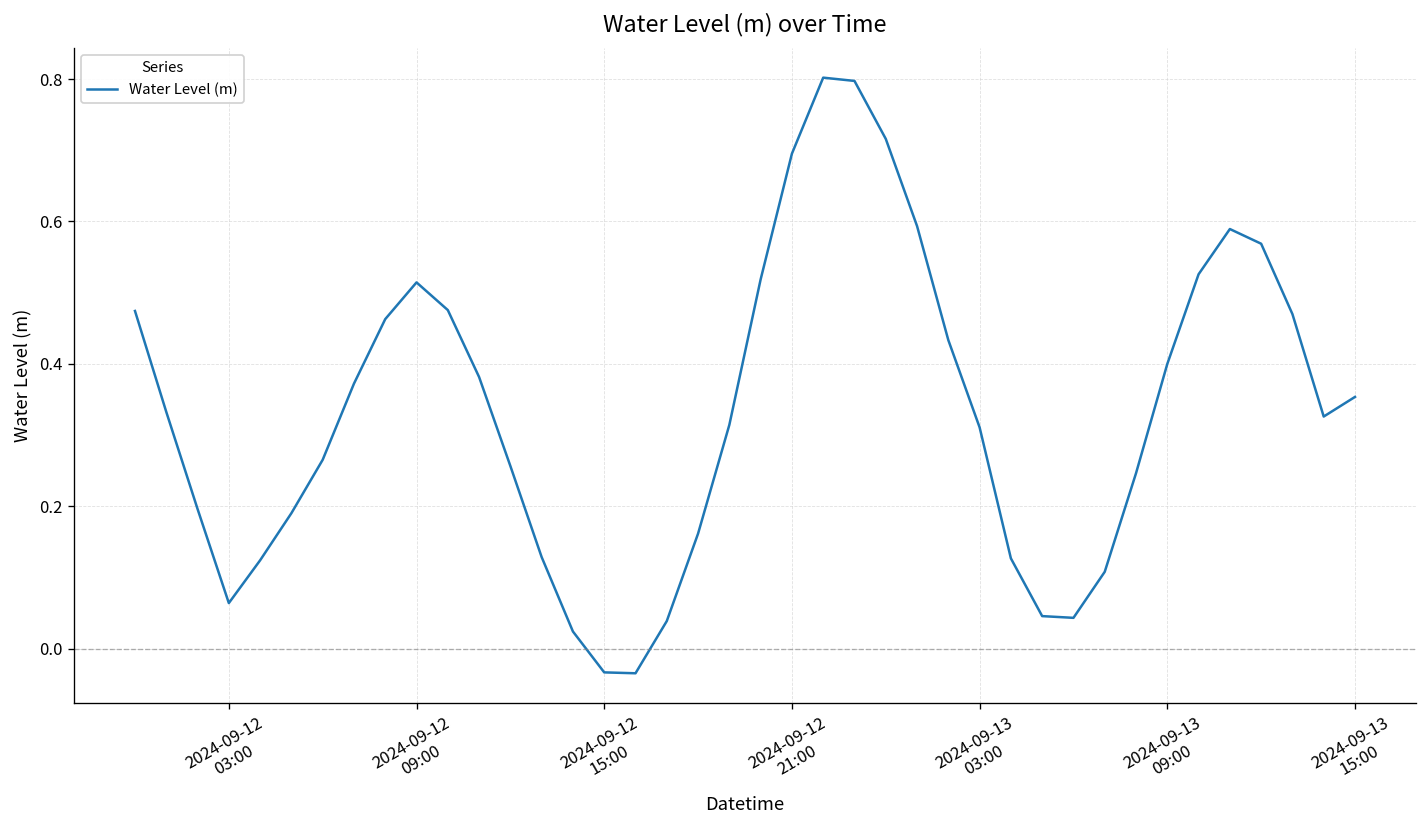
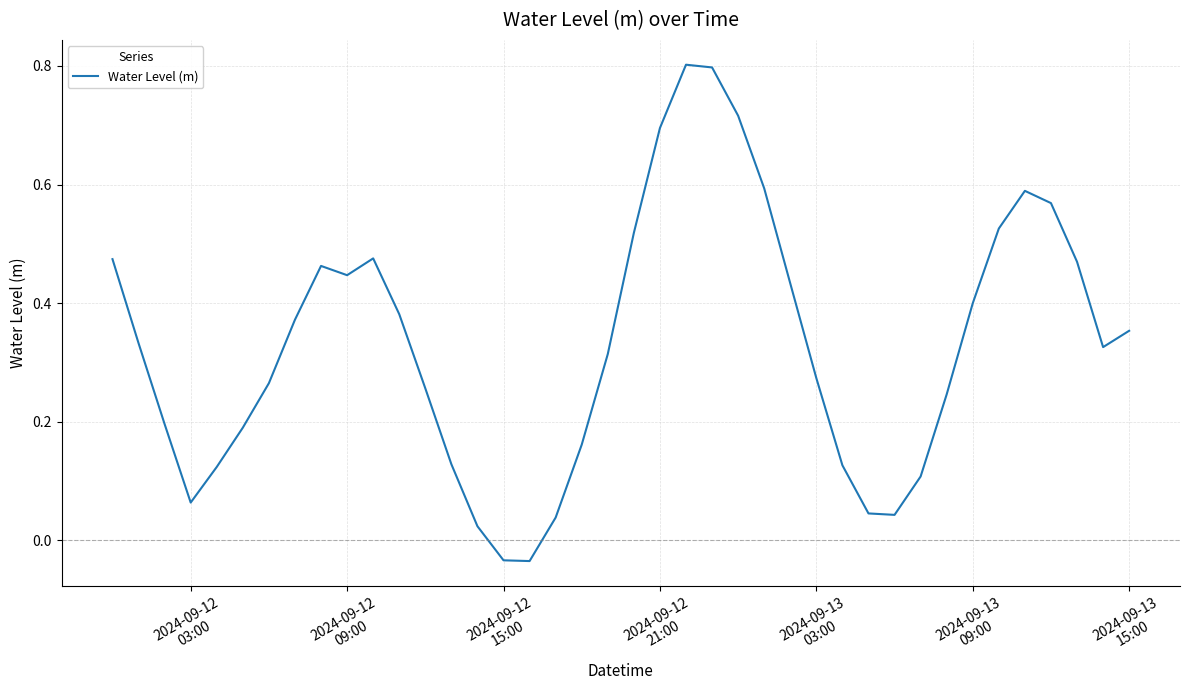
2024-09-12 09:00: 0.51 -> 0.45
2024-09-13 03:00: 0.31 -> 0.27
